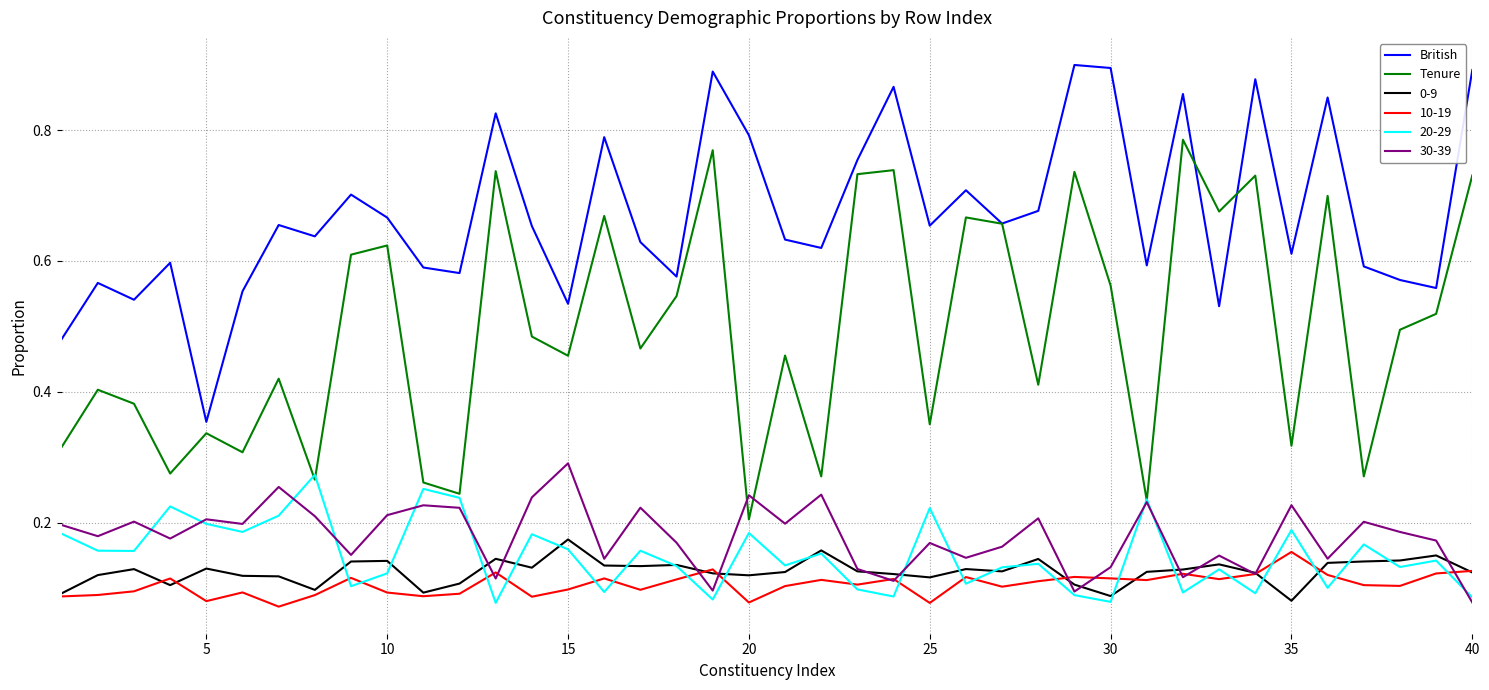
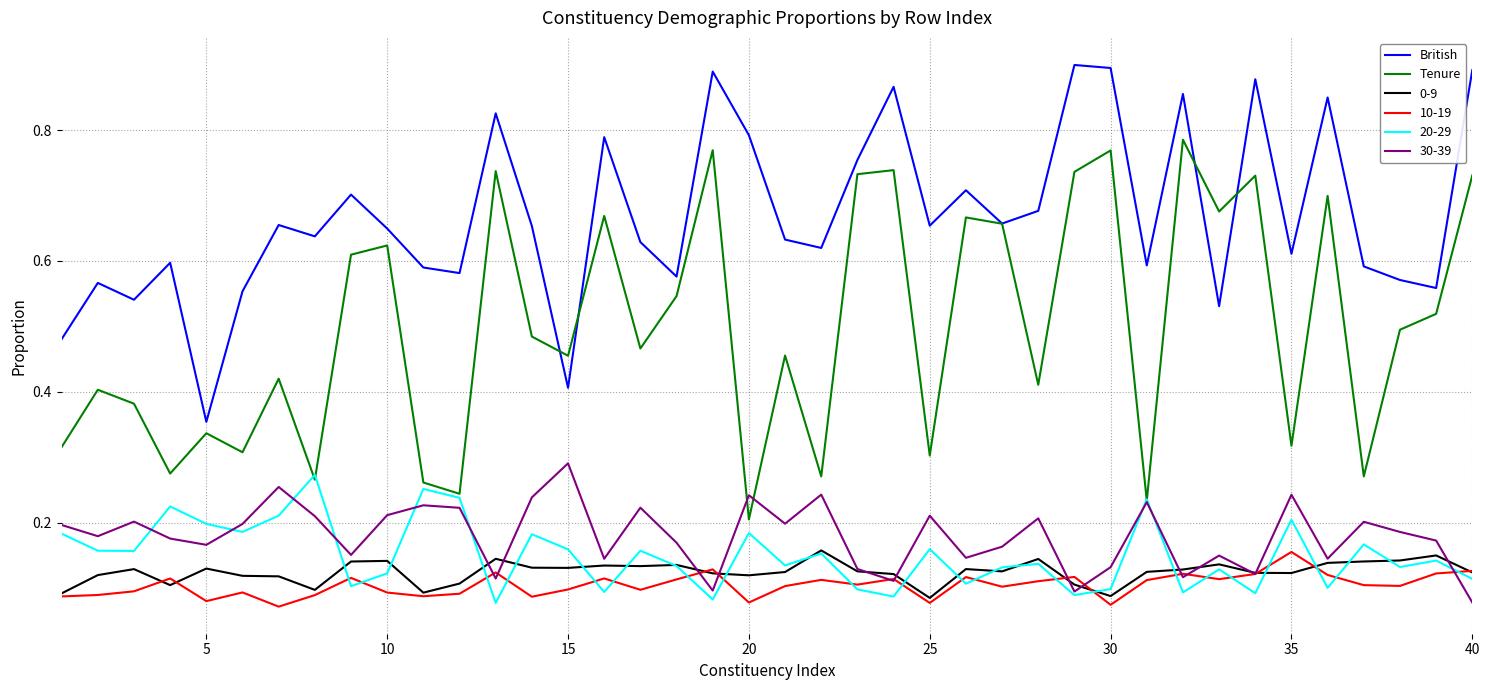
30-39, 5: 0.21 -> 0.17
British, 10: 0.67 -> 0.65
British, 15: 0.53 -> 0.41
0-9, 15: 0.17 -> 0.13
Tenure, 25: 0.35 -> 0.30
0-9, 25: 0.12 -> 0.08
20-29, 25: 0.22 -> 0.16
30-39, 25: 0.17 -> 0.21
Tenure, 30: 0.56 -> 0.77
10-19, 30: 0.11 -> 0.07
20-29, 30: 0.08 -> 0.10
0-9, 35: 0.08 -> 0.12
20-29, 35: 0.19 -> 0.20
30-39, 35: 0.23 -> 0.24
20-29, 40: 0.09 -> 0.11
